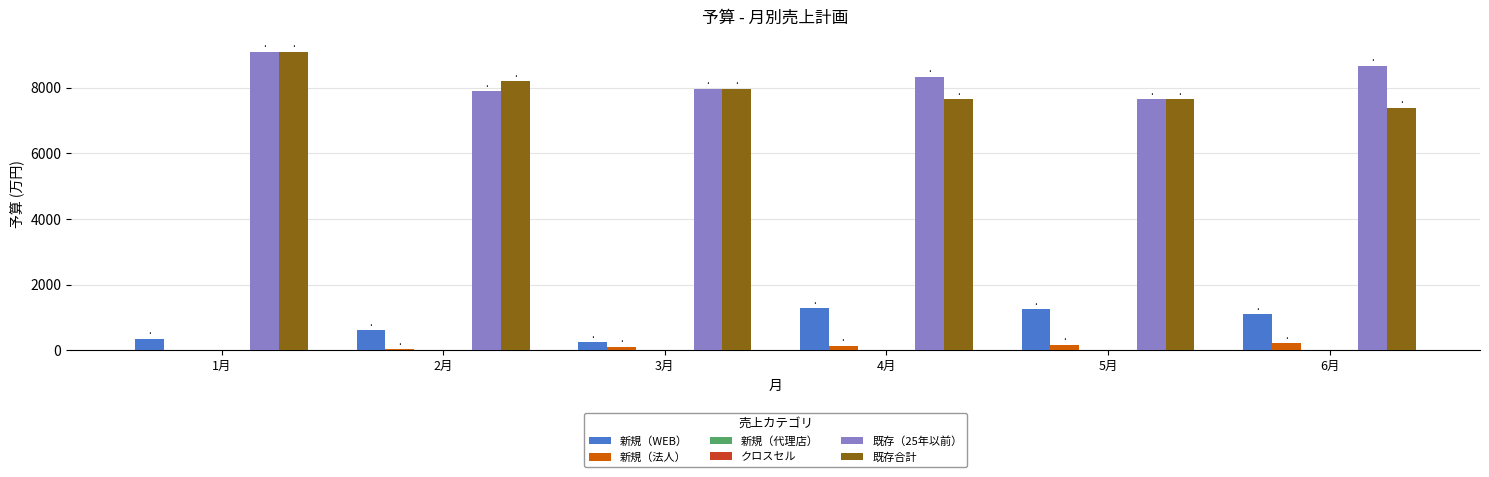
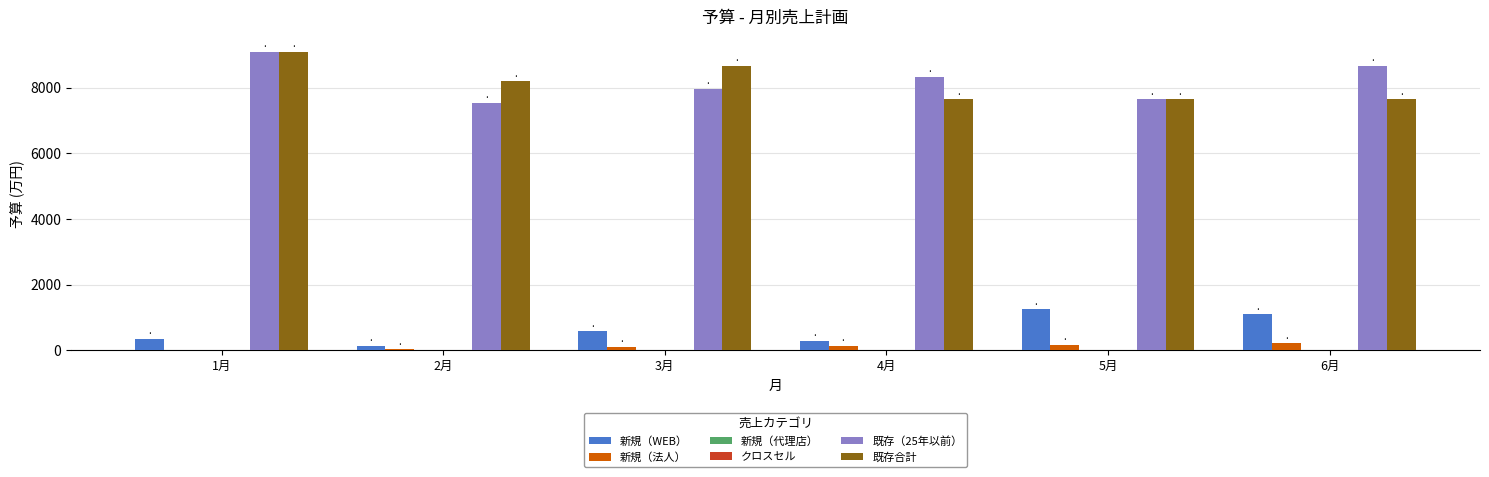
新規（WEB）, 2月: 600 -> 100
既存（25年以前）, 2月: 7900 -> 7500
新規（WEB）, 3月: 300 -> 600
既存合計, 3月: 8000 -> 8700
新規（WEB）, 4月: 1300 -> 300
既存合計, 6月: 7400 -> 7600
